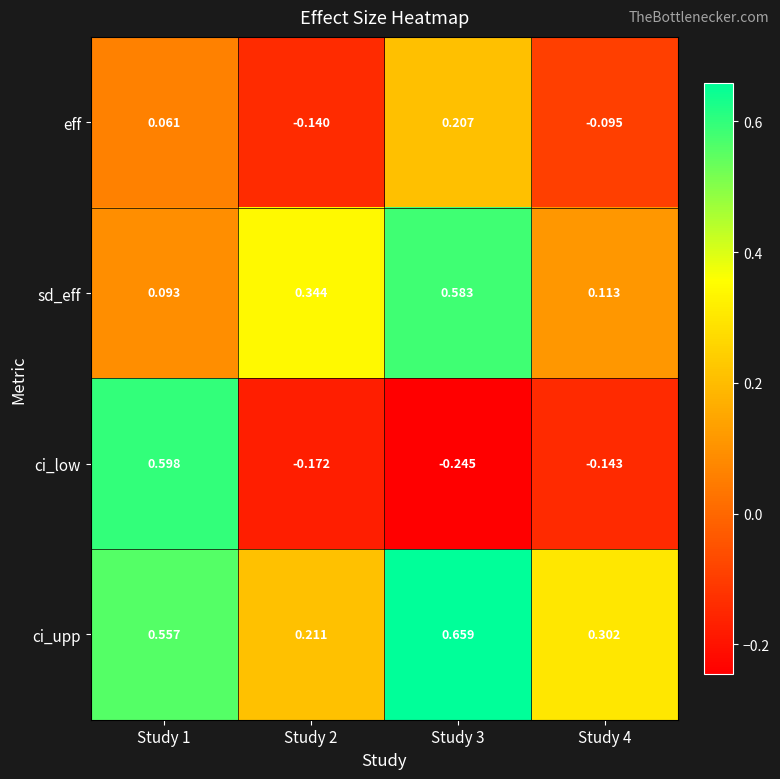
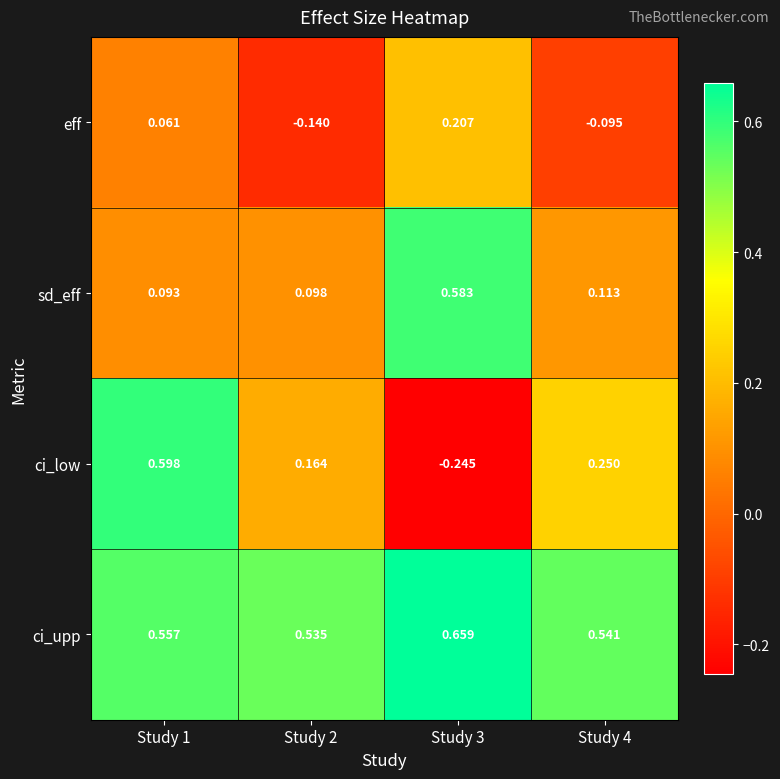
sd_eff, Study 2: 0.344 -> 0.098
ci_low, Study 2: -0.172 -> 0.164
ci_low, Study 4: -0.143 -> 0.250
ci_upp, Study 2: 0.211 -> 0.535
ci_upp, Study 4: 0.302 -> 0.541
